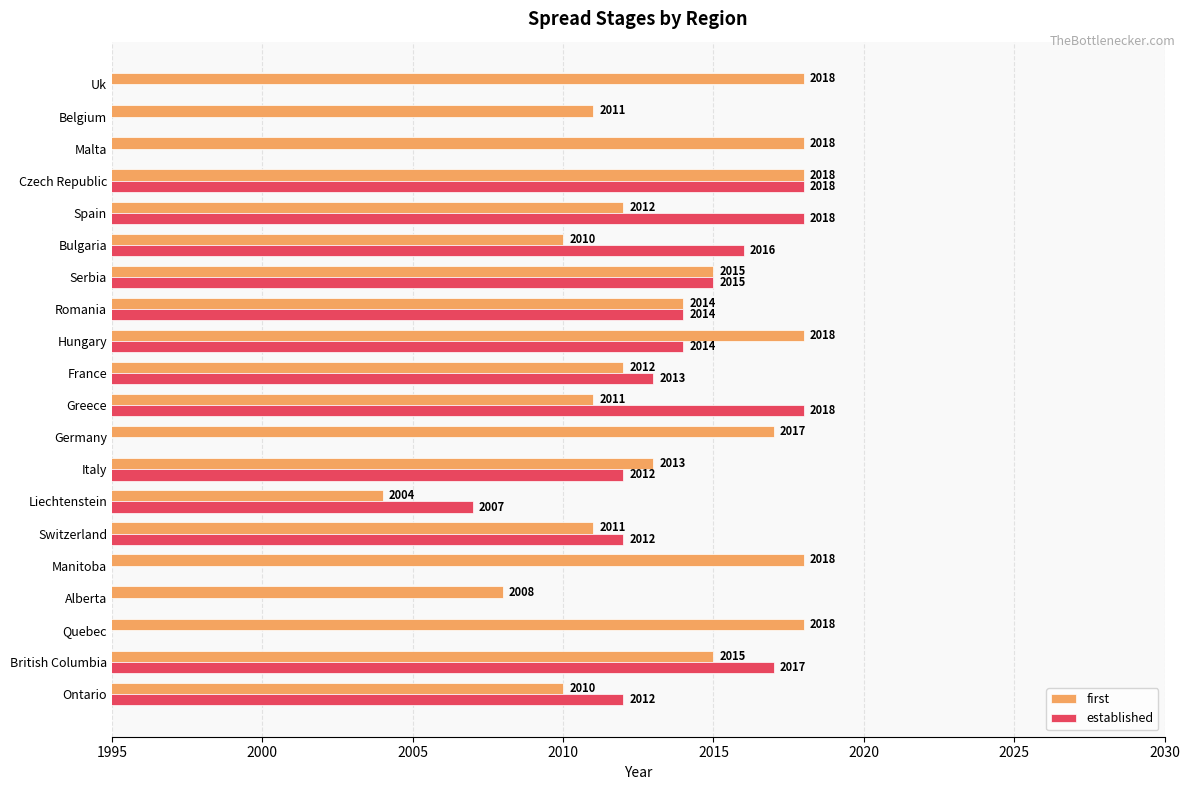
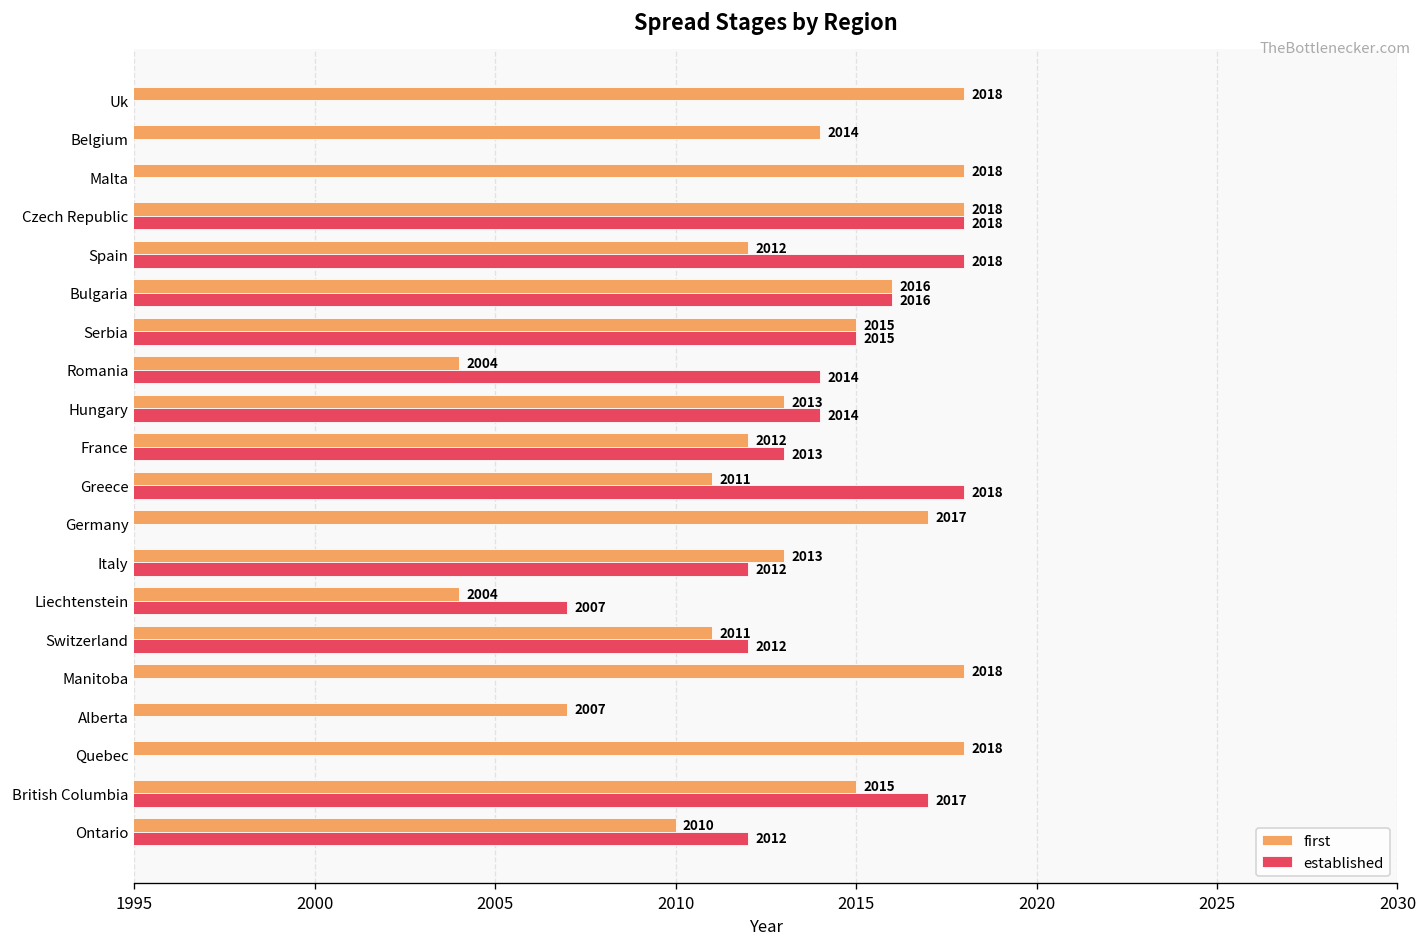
first, Belgium: 2011 -> 2014
first, Bulgaria: 2010 -> 2016
first, Romania: 2014 -> 2004
first, Hungary: 2018 -> 2013
first, Alberta: 2008 -> 2007
